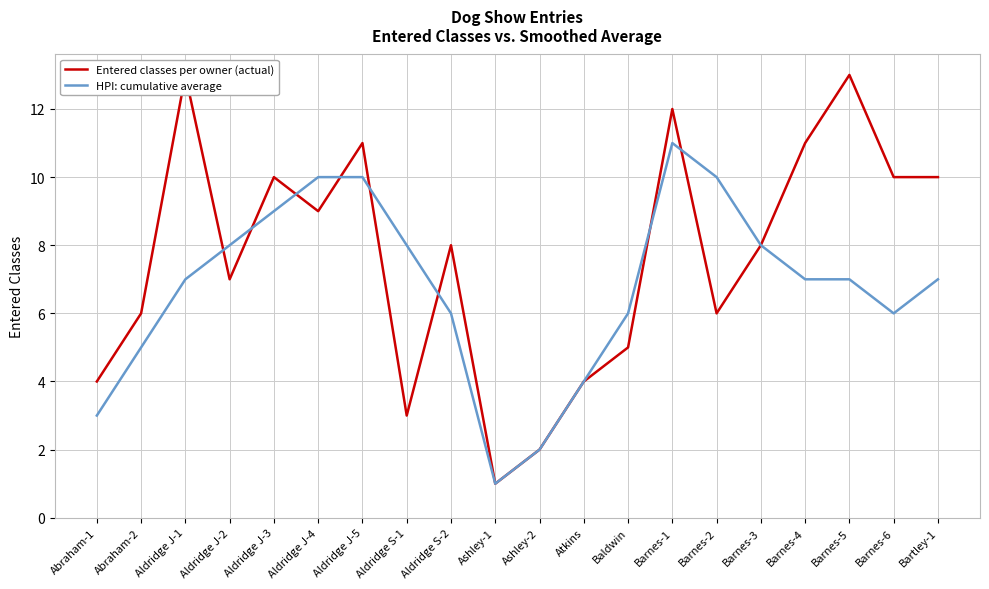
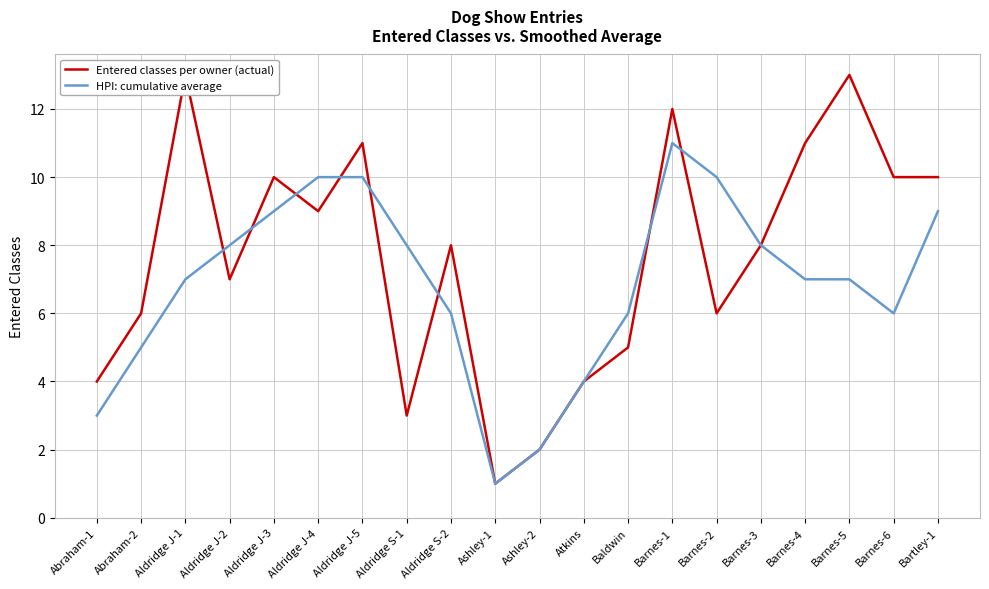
HPI: cumulative average, Bartley-1: 7 -> 9
